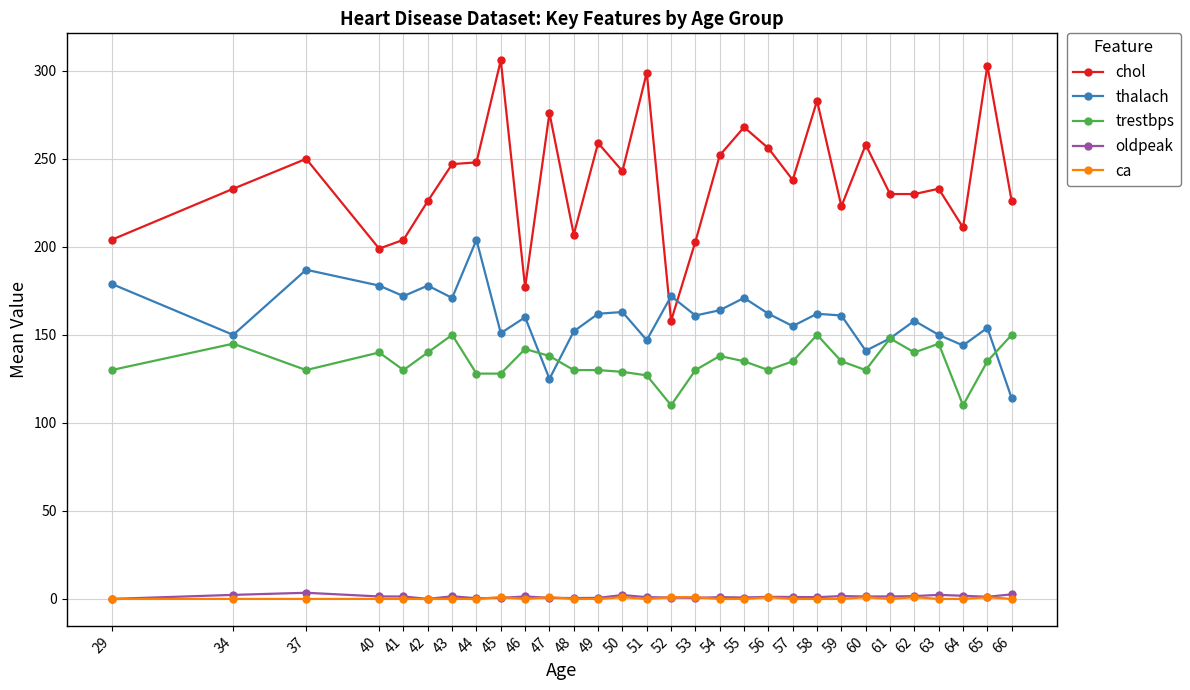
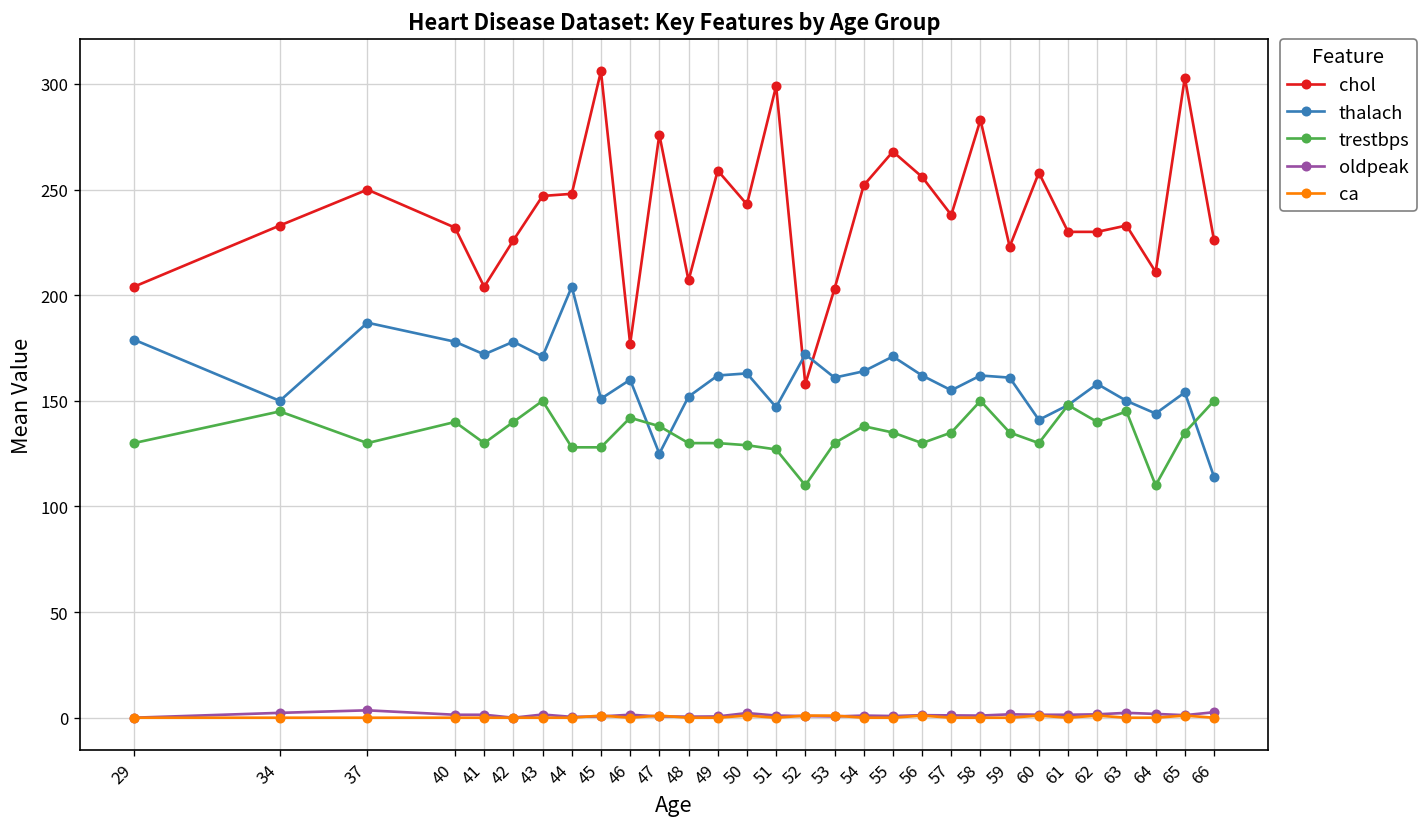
chol, 40: 199 -> 232
